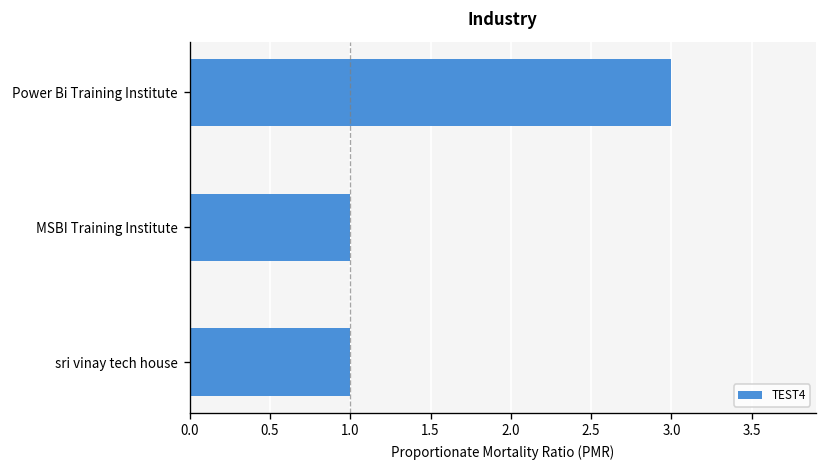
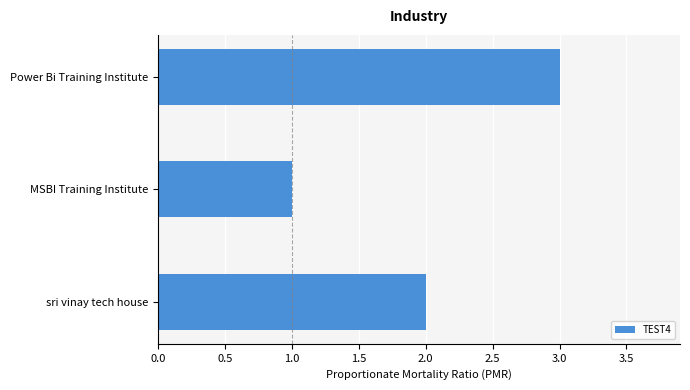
sri vinay tech house: 1 -> 2
